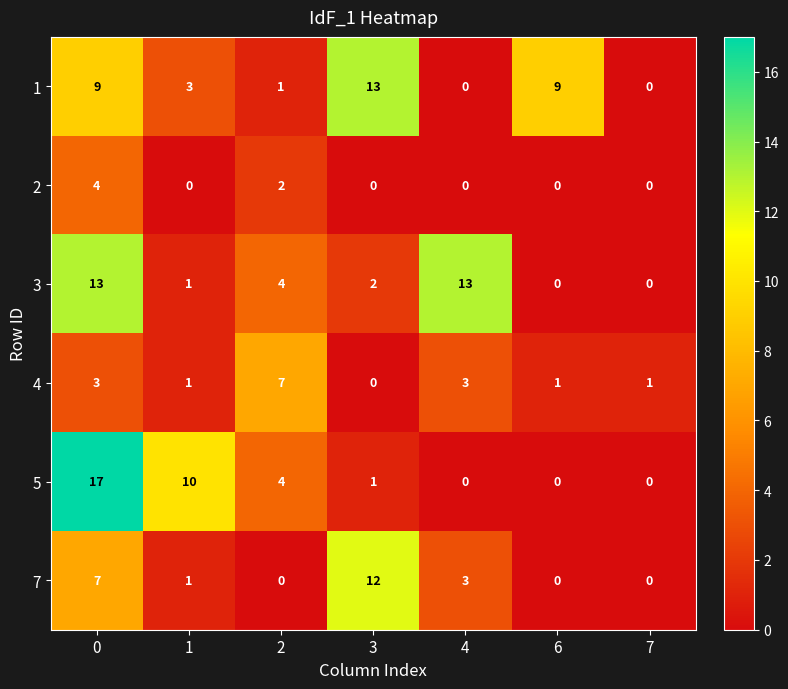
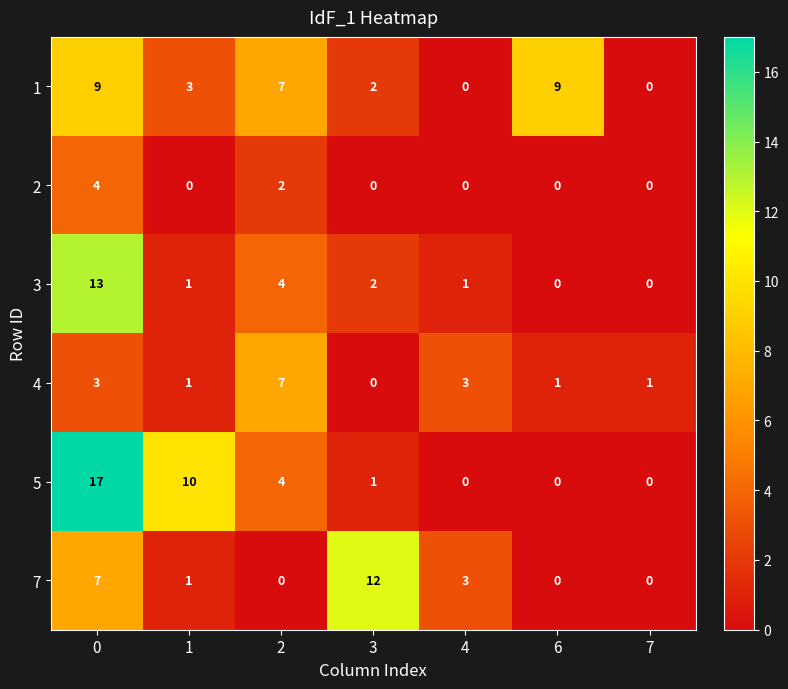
1, 2: 1 -> 7
1, 3: 13 -> 2
3, 4: 13 -> 1
